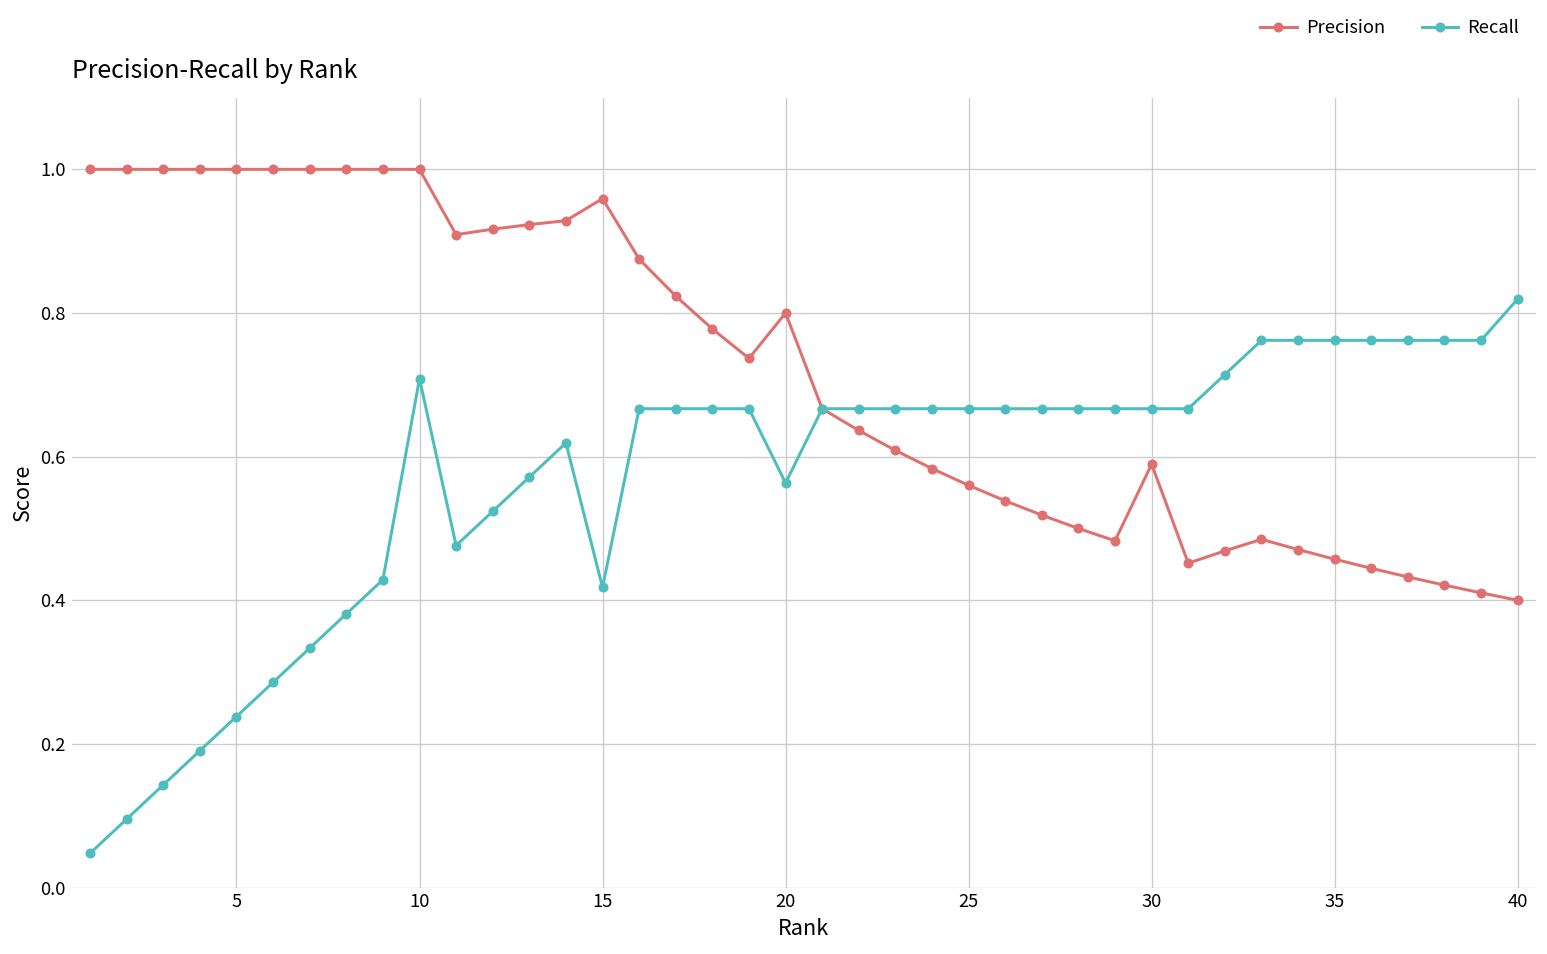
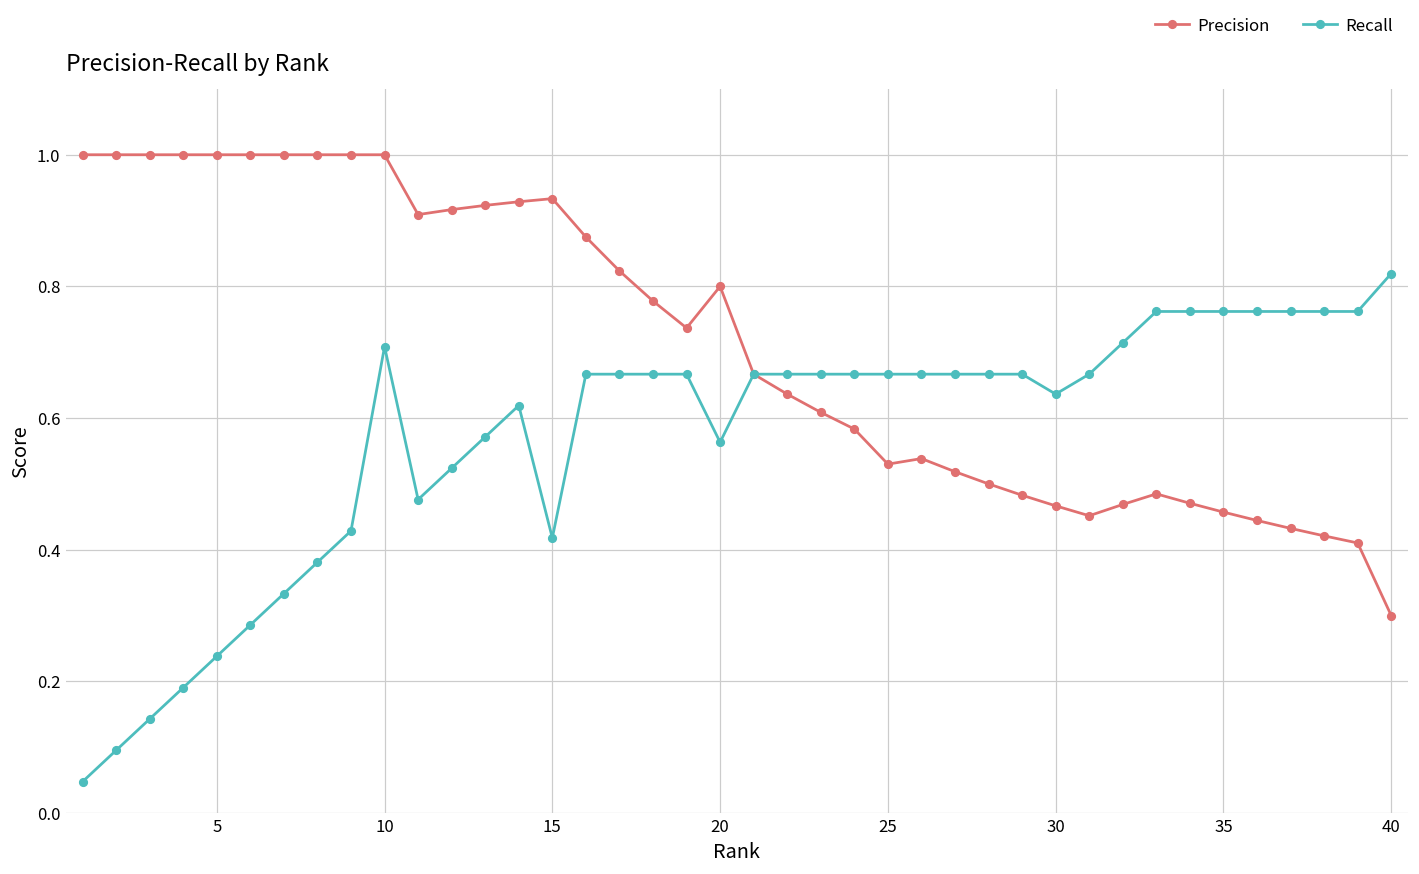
Precision, 15: 0.96 -> 0.93
Precision, 25: 0.56 -> 0.53
Precision, 30: 0.59 -> 0.47
Recall, 30: 0.67 -> 0.64
Precision, 40: 0.4 -> 0.3
